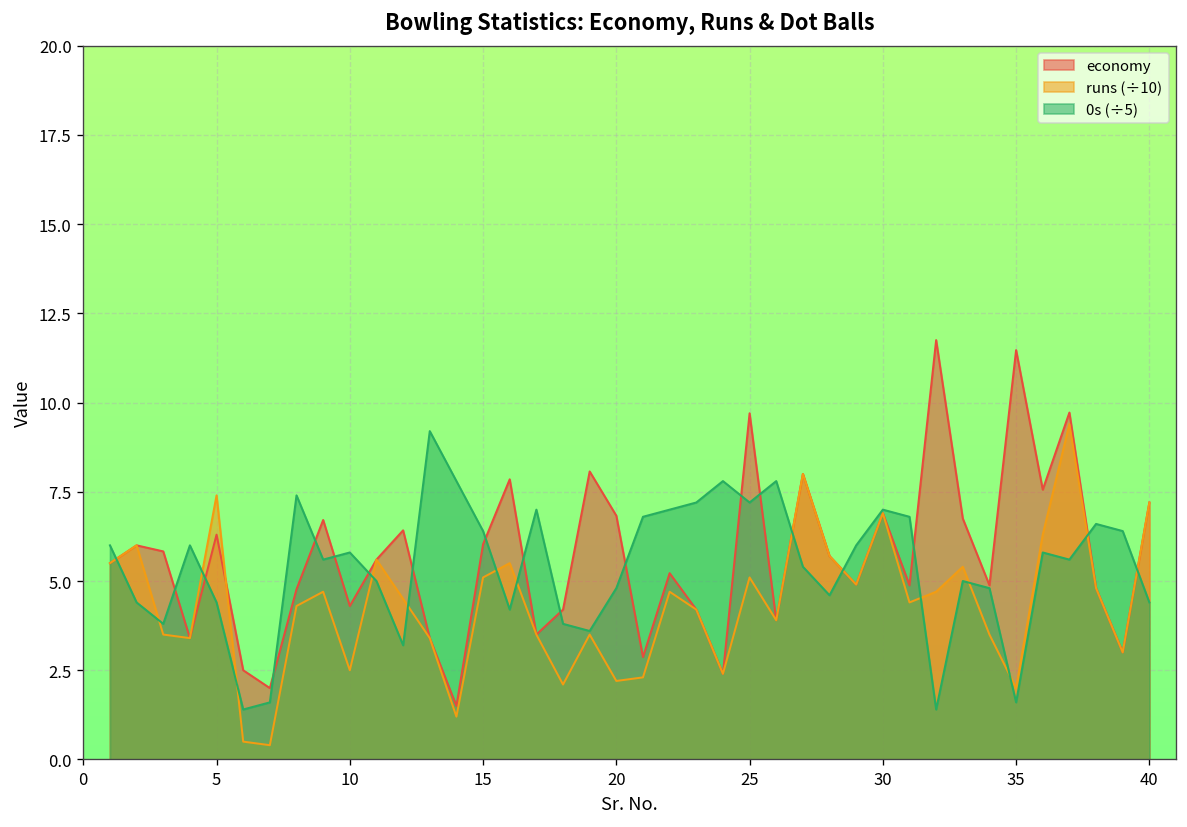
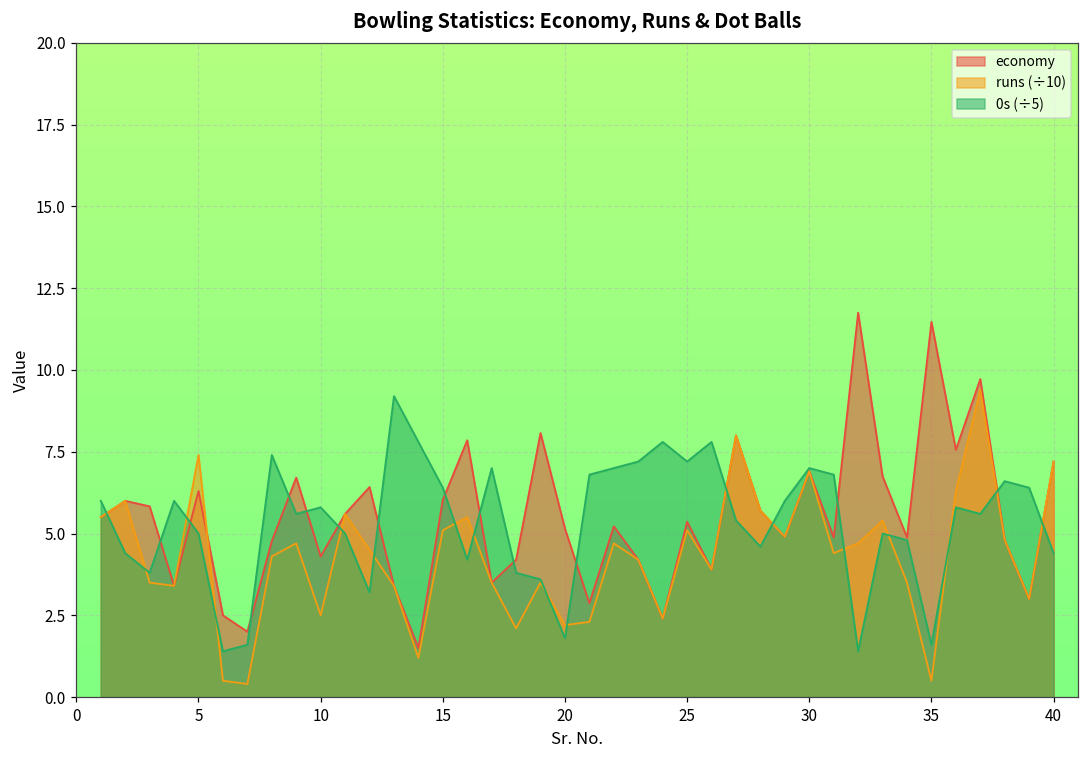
0s (÷5), 5: 4.4 -> 5.0
economy, 20: 6.8 -> 5.2
0s (÷5), 20: 4.8 -> 1.8
economy, 25: 9.7 -> 5.4
runs (÷10), 35: 2.0 -> 0.5
